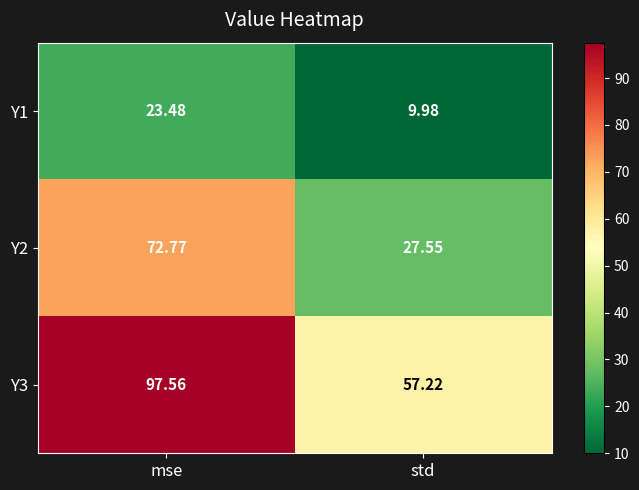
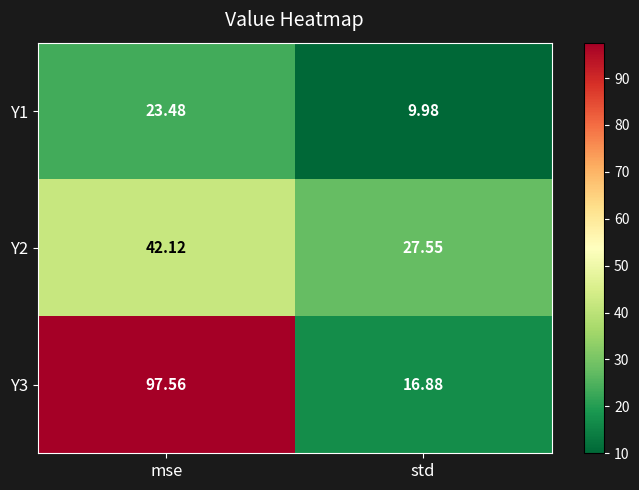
Y2, mse: 72.77 -> 42.12
Y3, std: 57.22 -> 16.88
